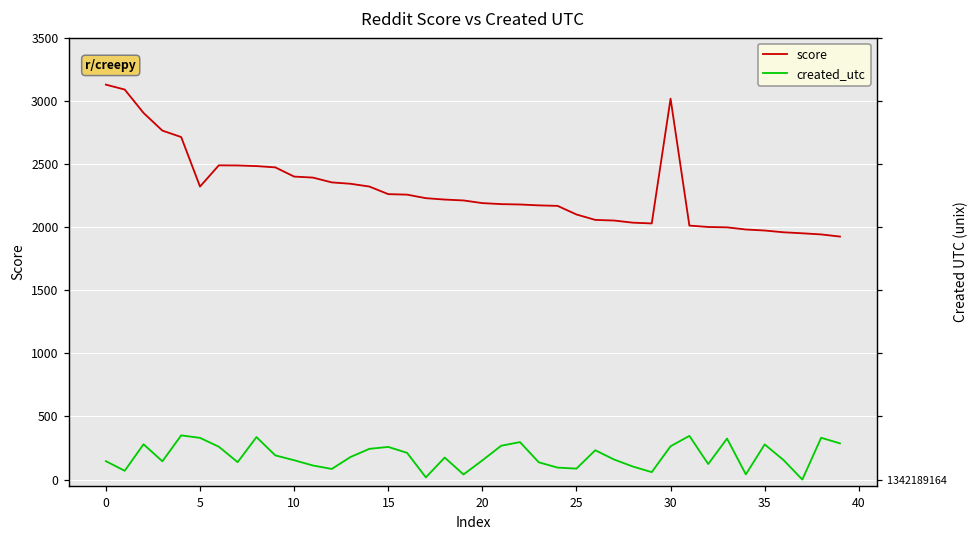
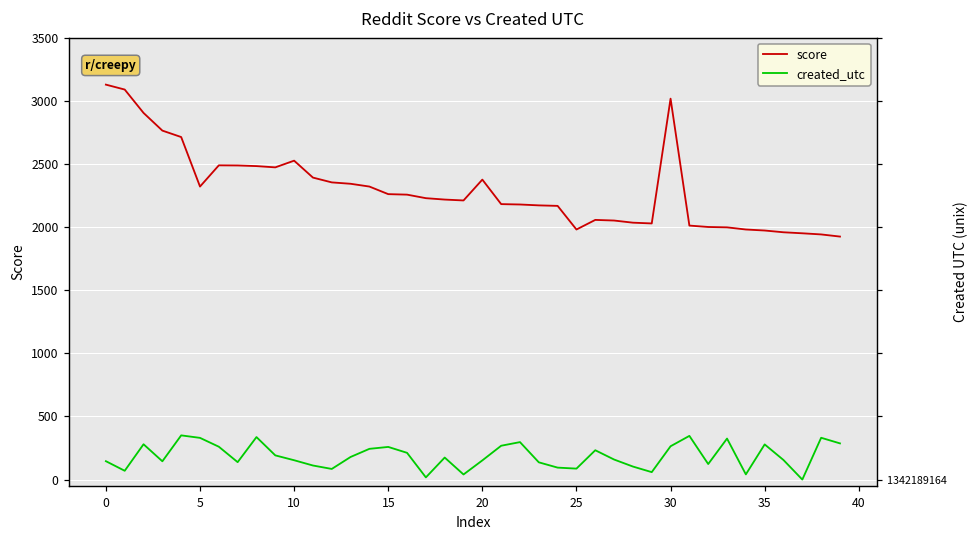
score, 10: 2400 -> 2530
score, 20: 2190 -> 2380
score, 25: 2100 -> 1980
